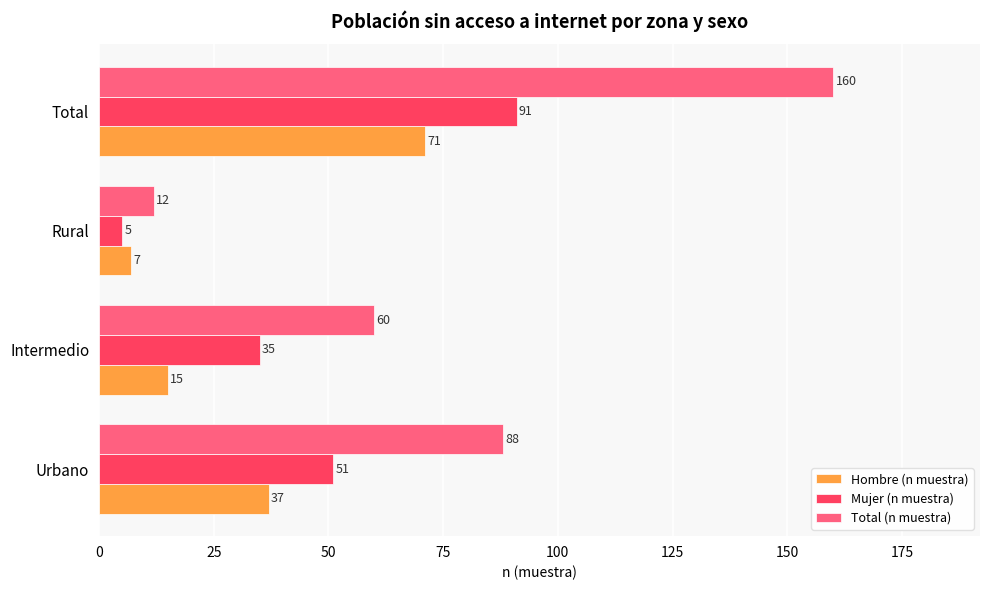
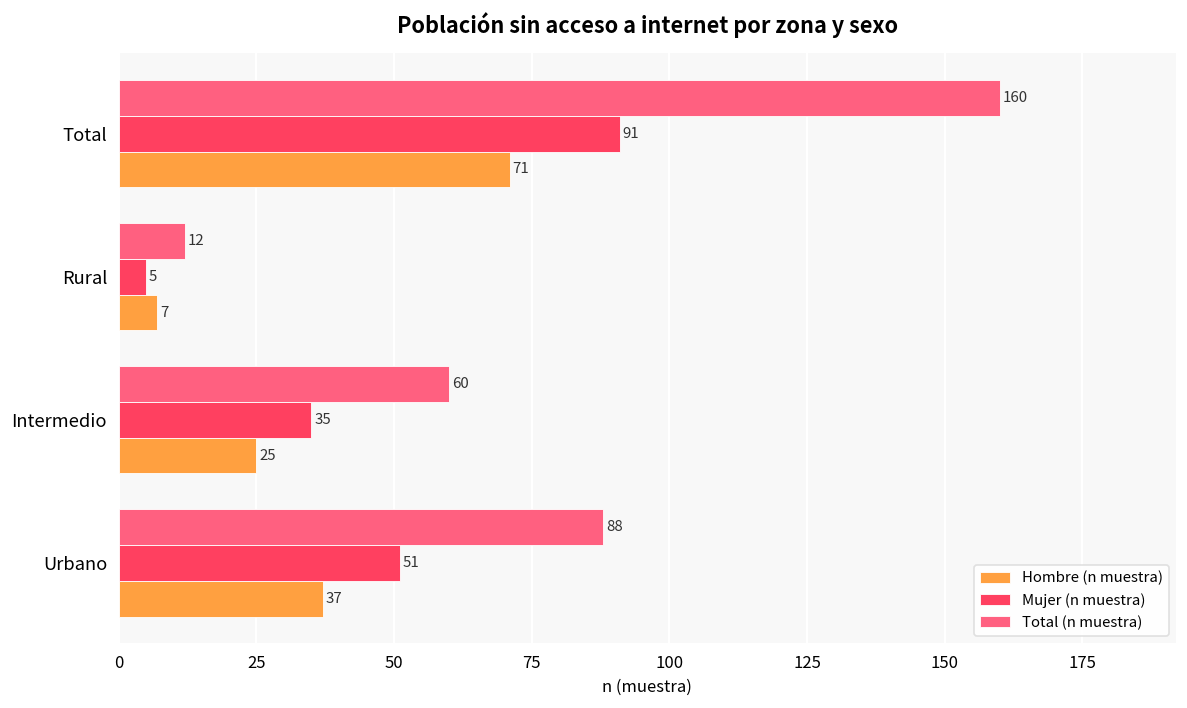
Hombre (n muestra), Intermedio: 15 -> 25
